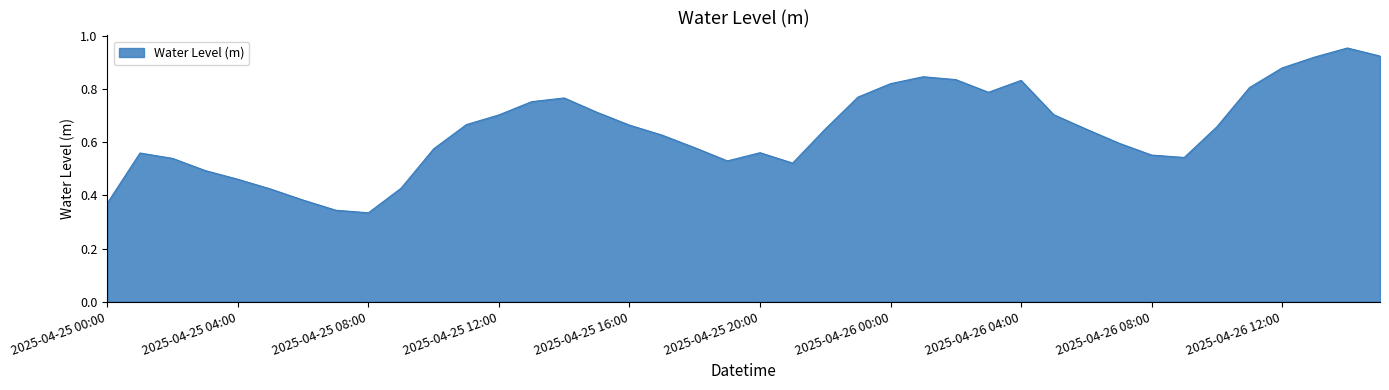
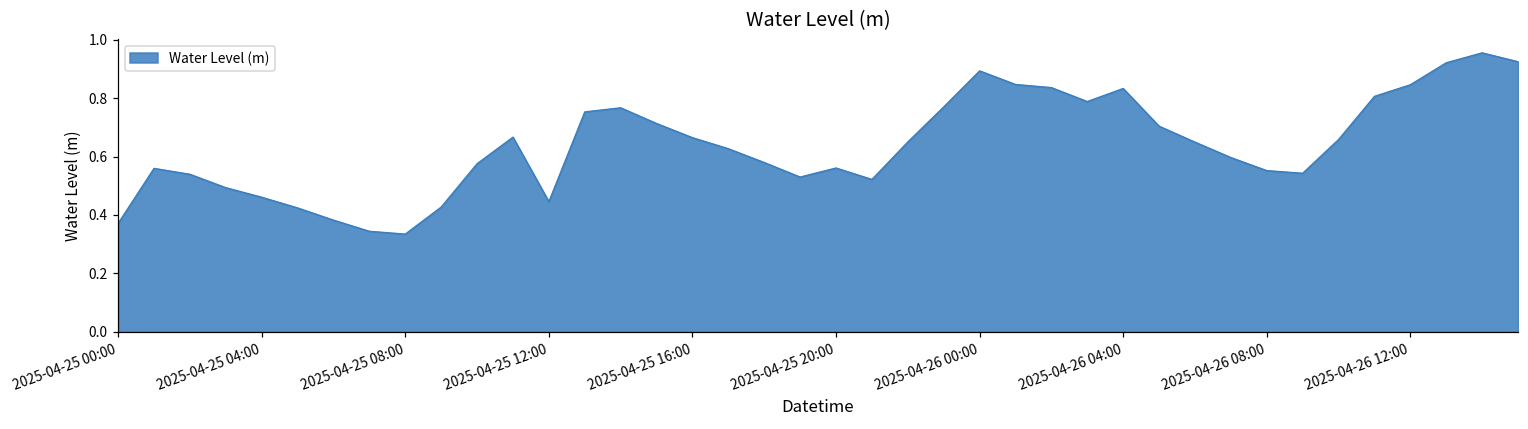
2025-04-25 12:00: 0.70 -> 0.45
2025-04-26 00:00: 0.82 -> 0.89
2025-04-26 12:00: 0.88 -> 0.85
